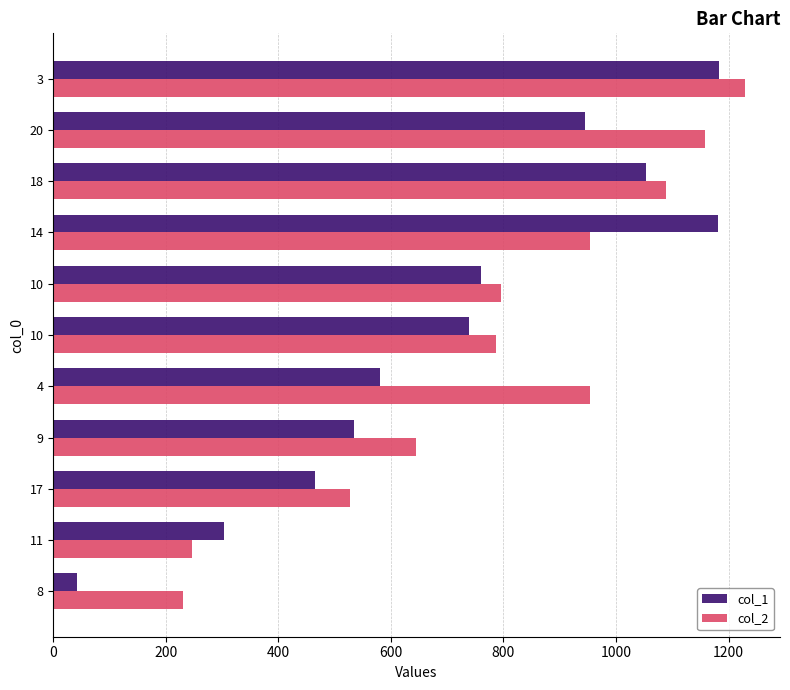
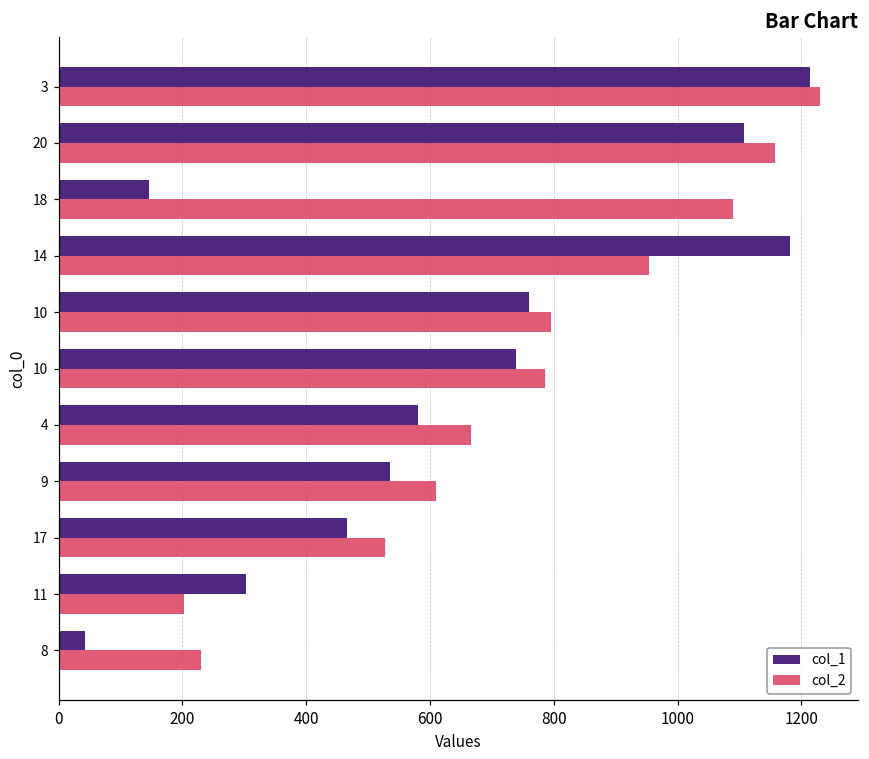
col_1, 3: 1180 -> 1210
col_1, 20: 950 -> 1110
col_1, 18: 1050 -> 150
col_2, 4: 950 -> 670
col_2, 9: 640 -> 610
col_2, 11: 250 -> 200
